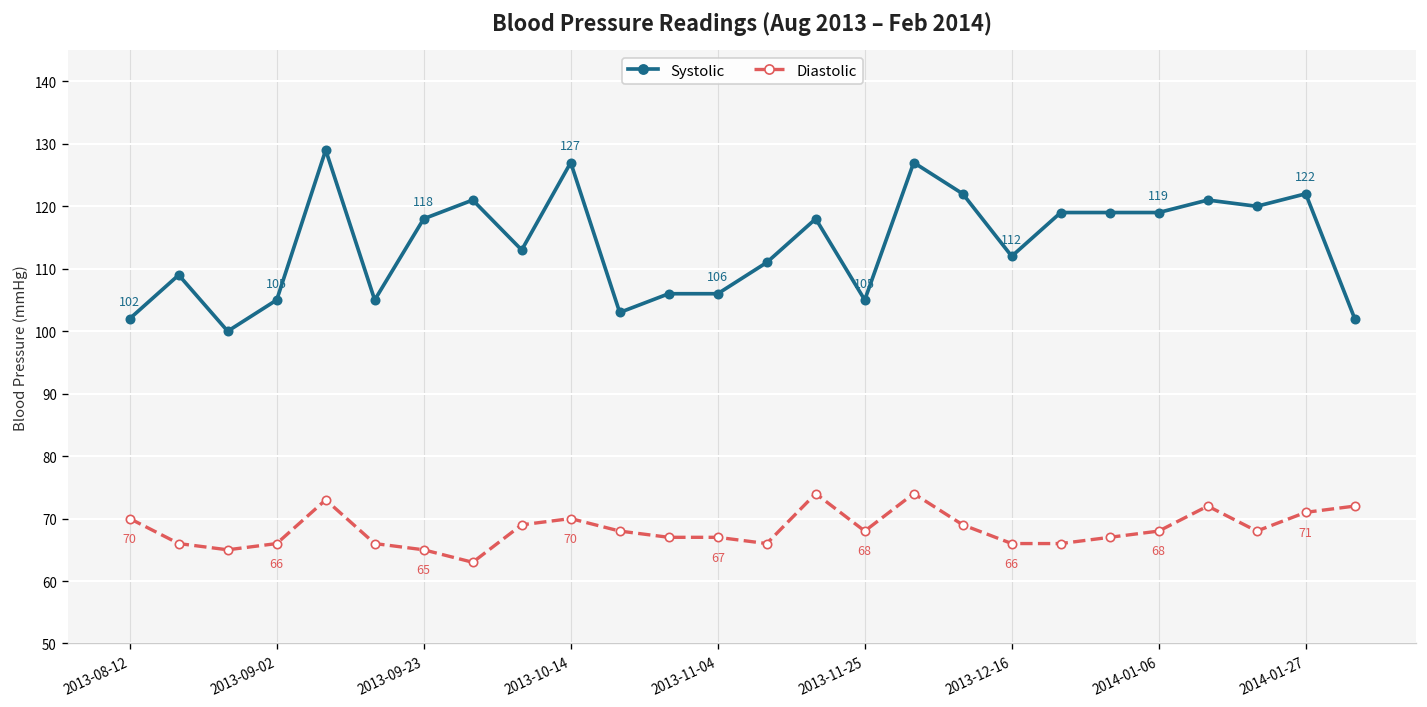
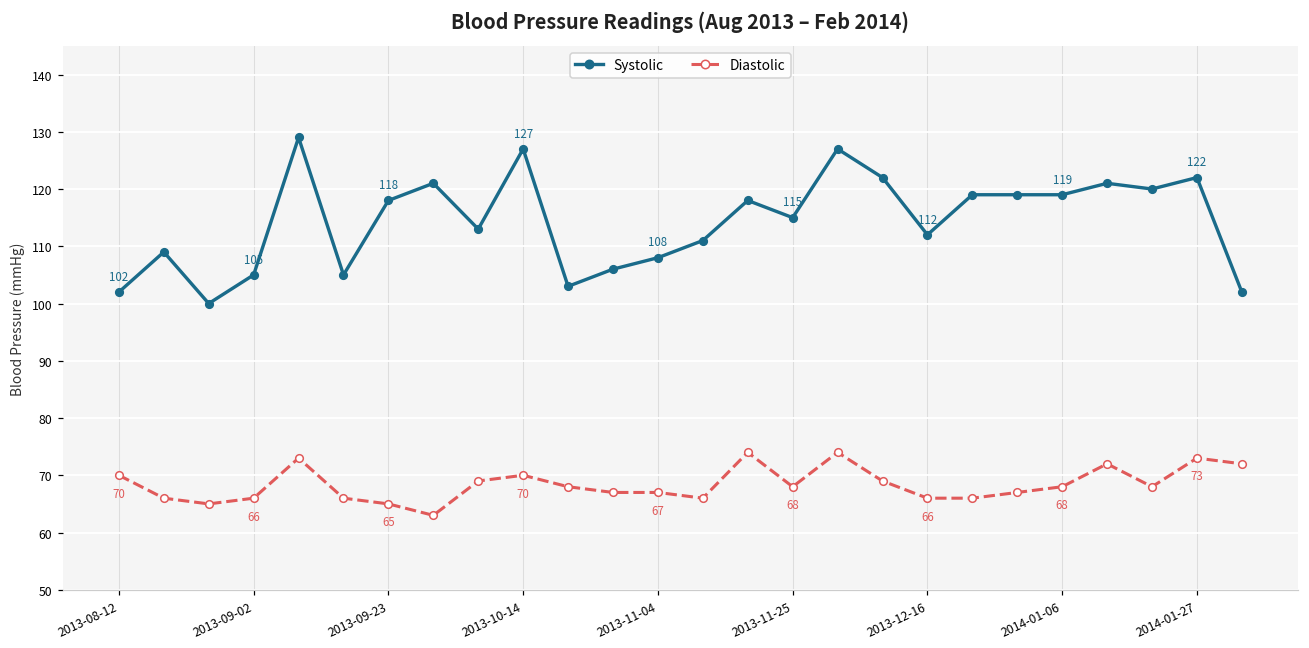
Systolic, 2013-11-04: 106 -> 108
Systolic, 2013-11-25: 105 -> 115
Diastolic, 2014-01-27: 71 -> 73
